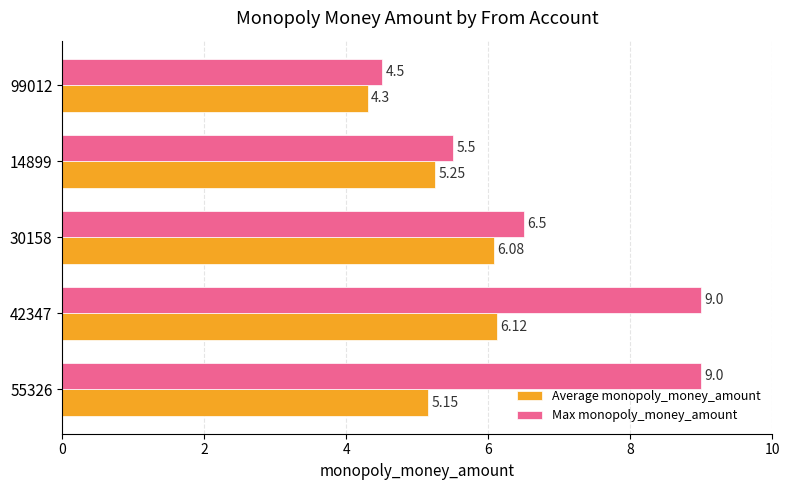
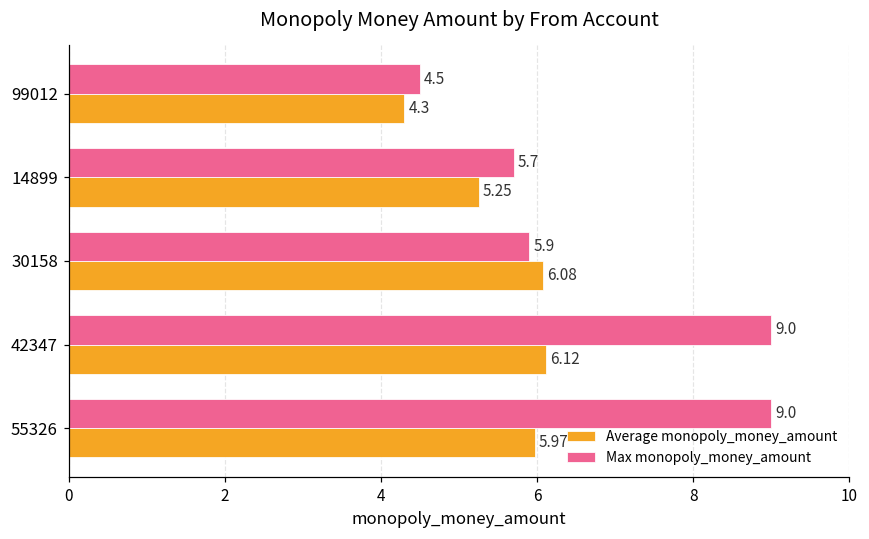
Max monopoly_money_amount, 14899: 5.5 -> 5.7
Max monopoly_money_amount, 30158: 6.5 -> 5.9
Average monopoly_money_amount, 55326: 5.15 -> 5.97
